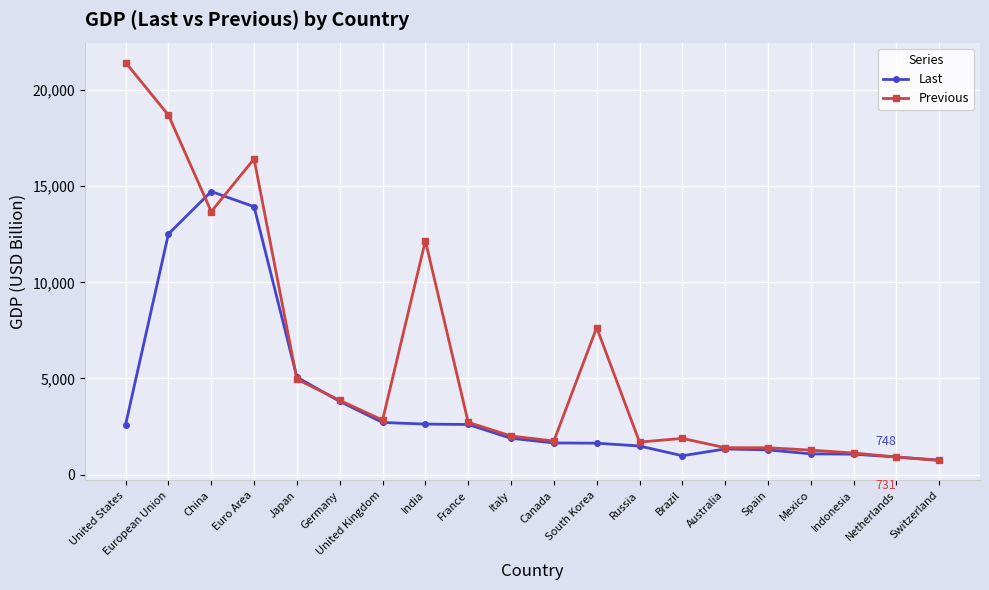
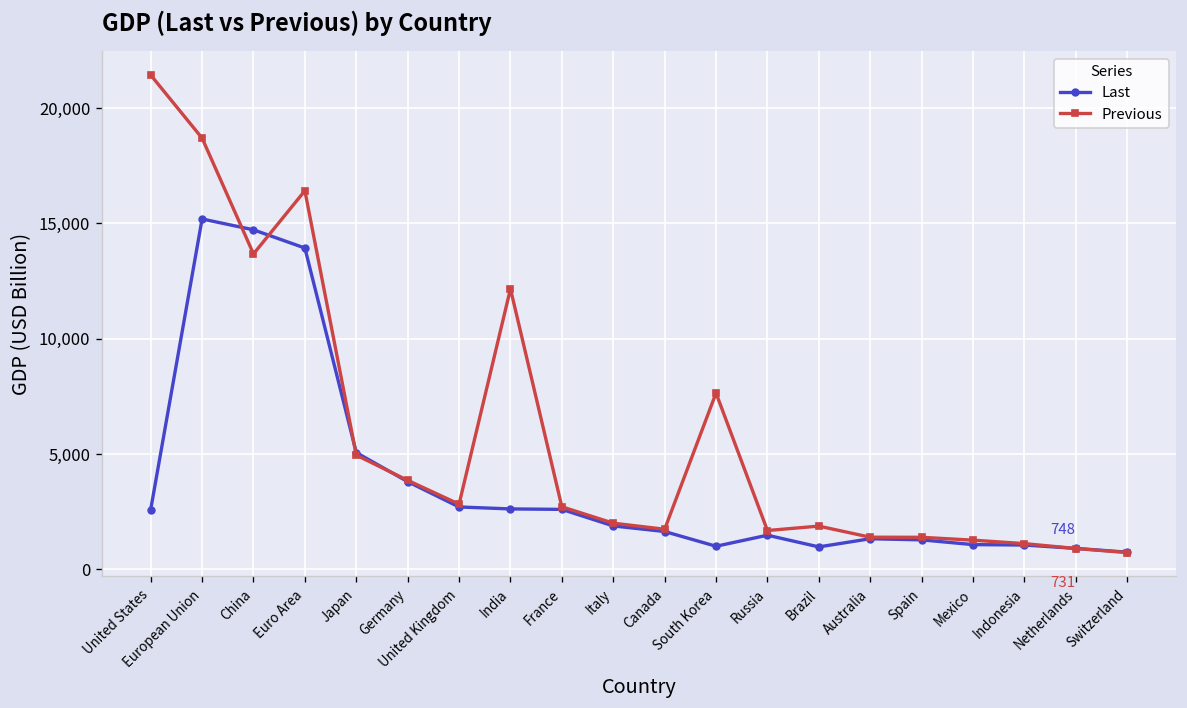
Last, European Union: 12,500 -> 15,200
Last, South Korea: 1,600 -> 1,000
